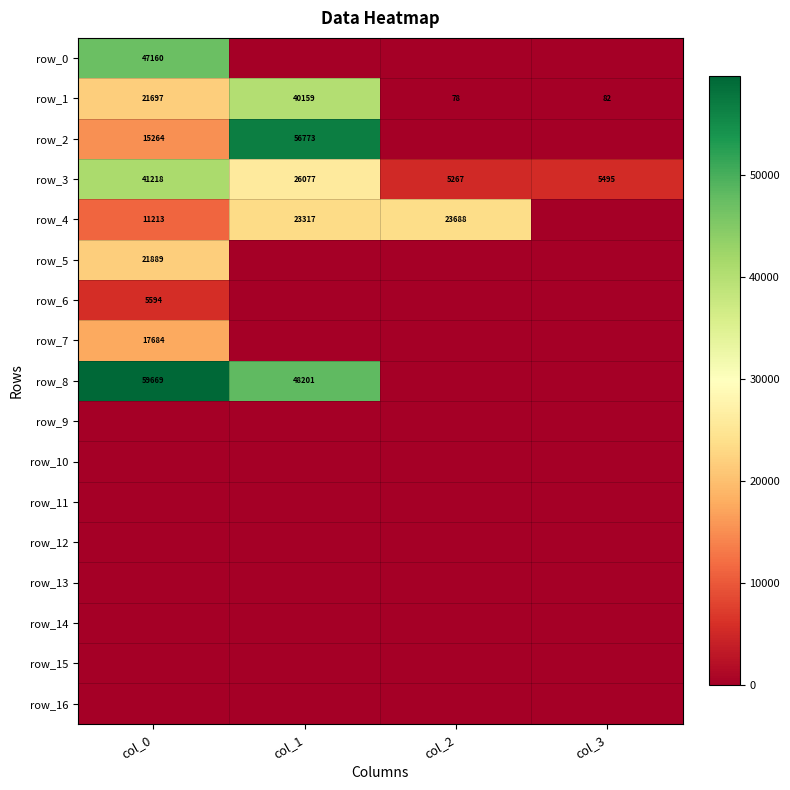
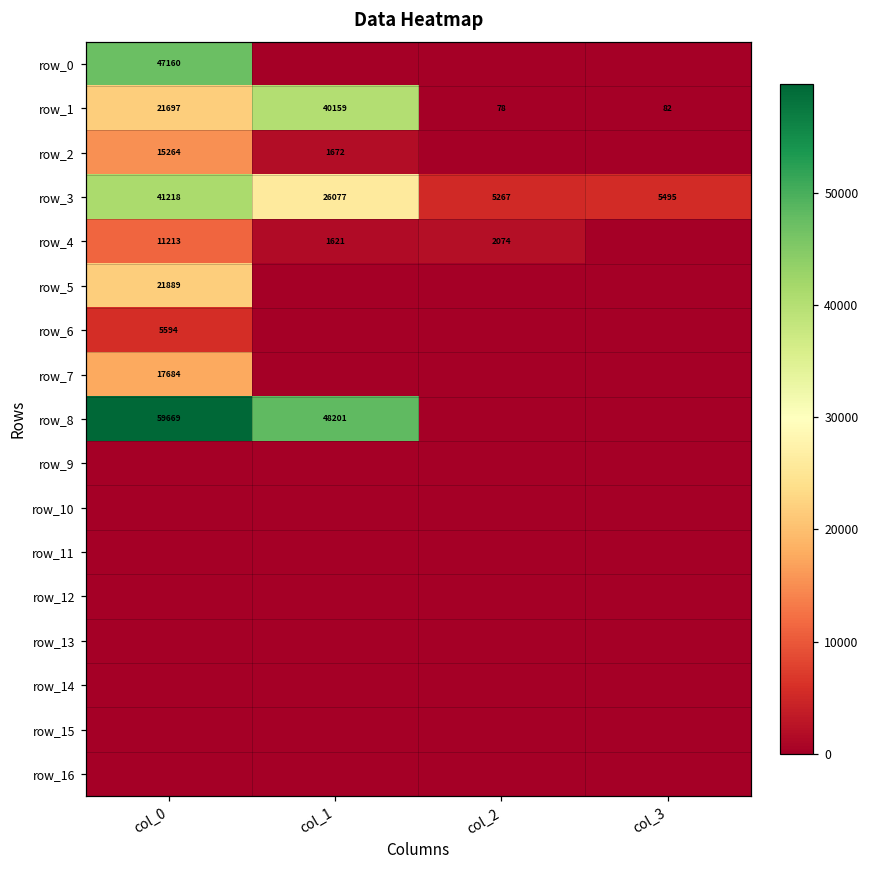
row_2, col_1: 56773 -> 1672
row_4, col_1: 23317 -> 1621
row_4, col_2: 23688 -> 2074
